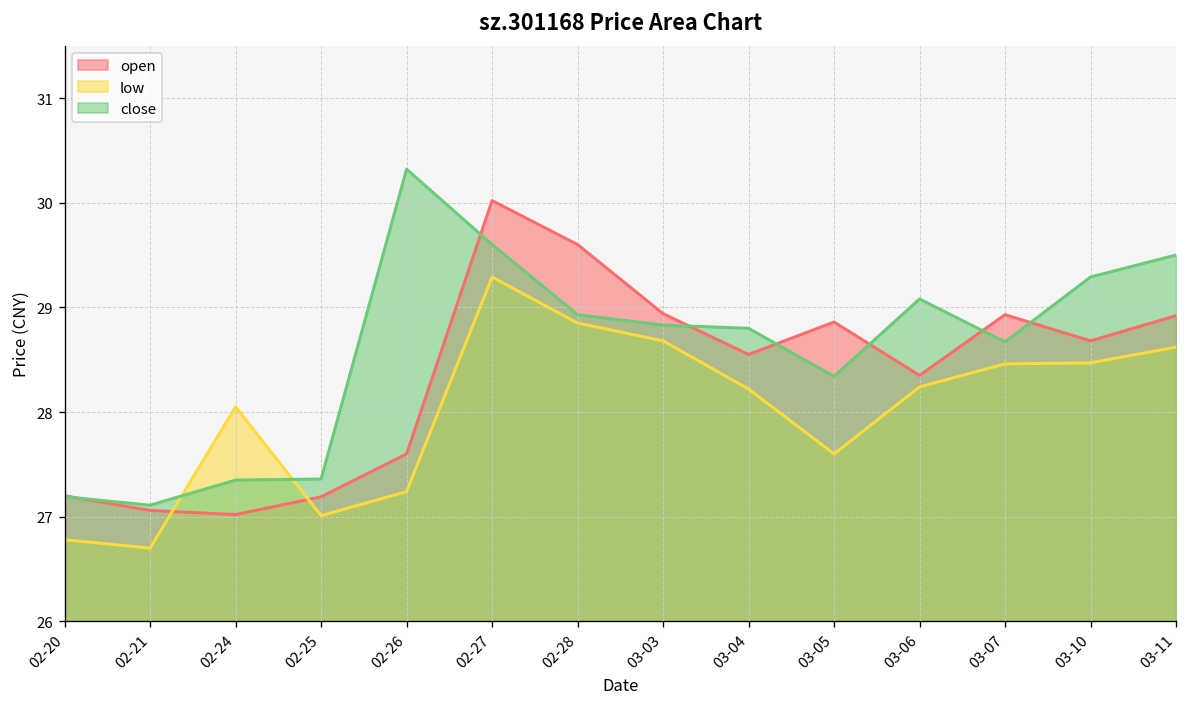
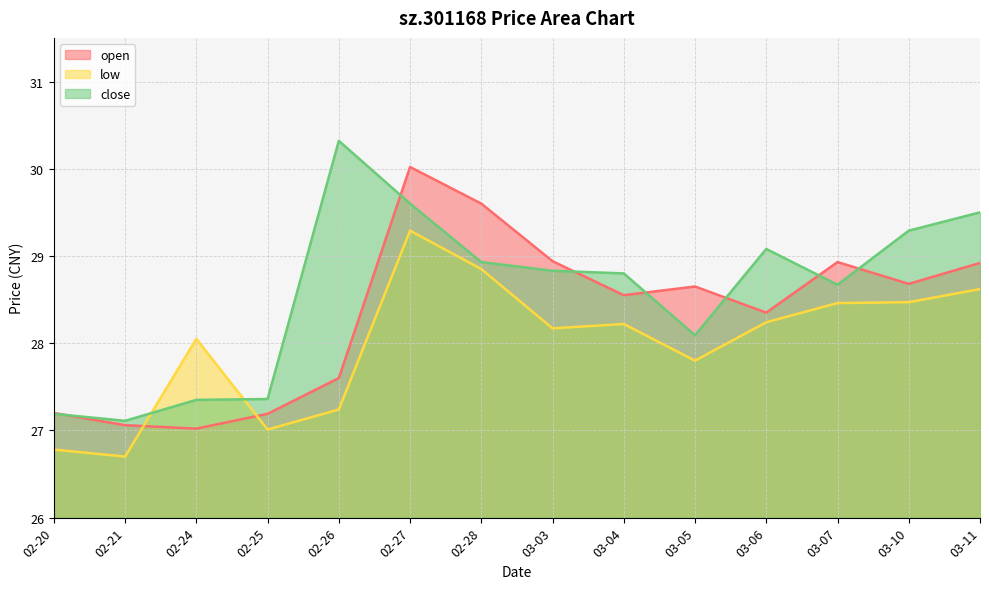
low, 03-03: 28.7 -> 28.2
open, 03-05: 28.9 -> 28.7
low, 03-05: 27.6 -> 27.8
close, 03-05: 28.3 -> 28.1
